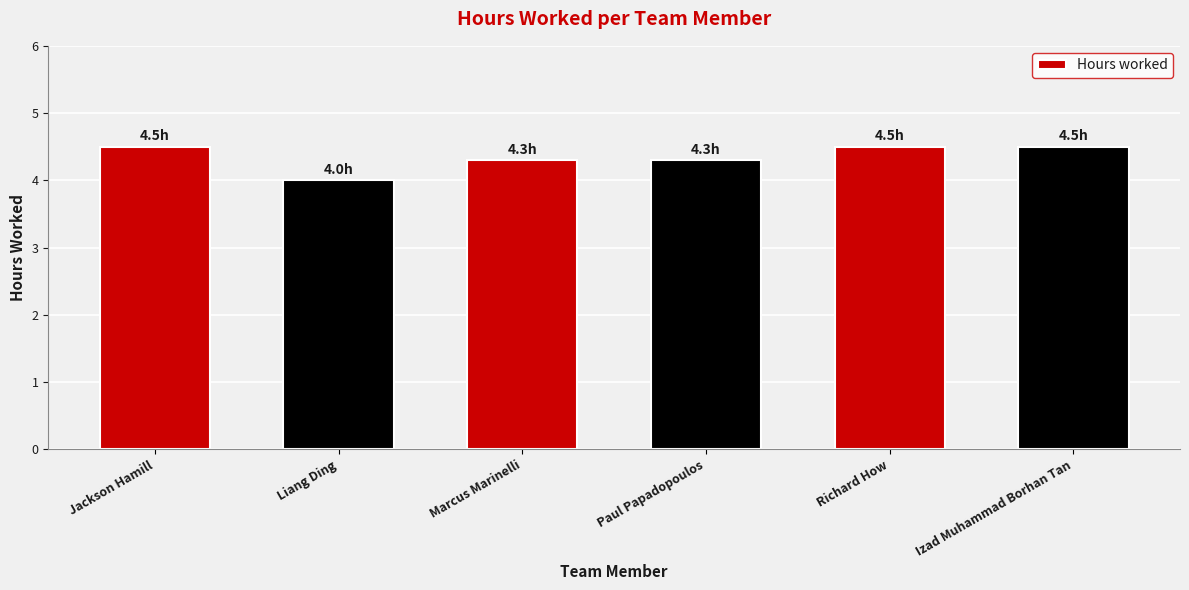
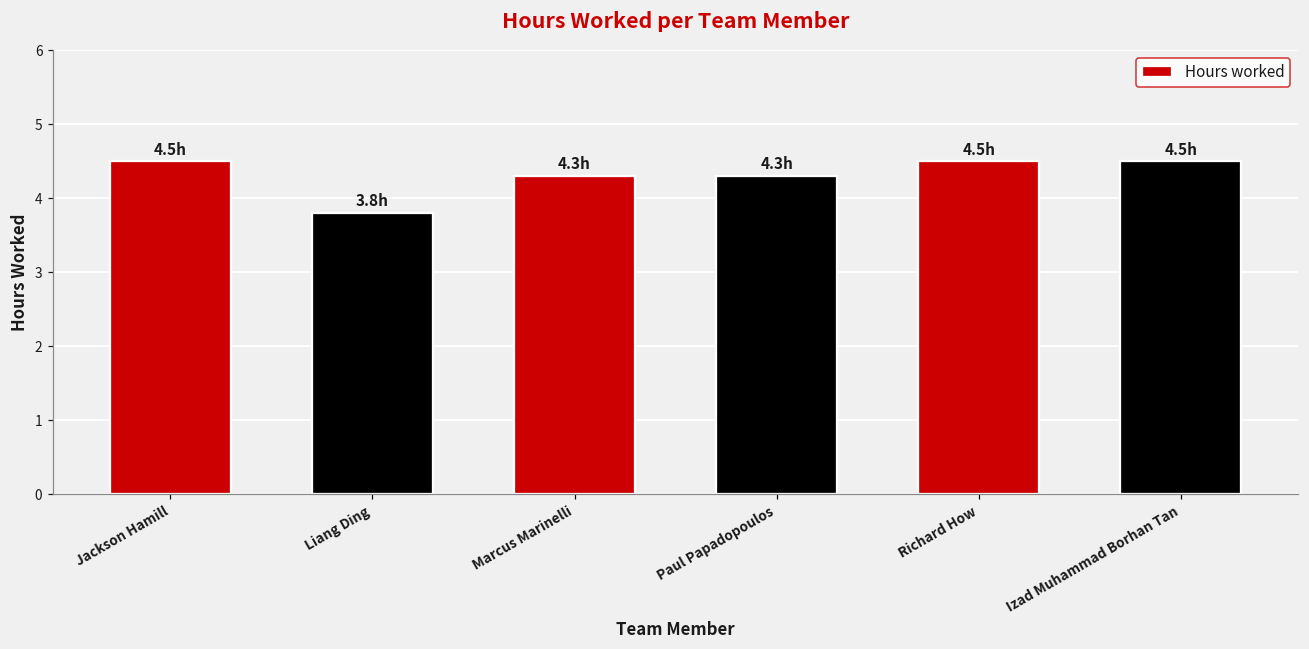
Liang Ding: 4.0h -> 3.8h
